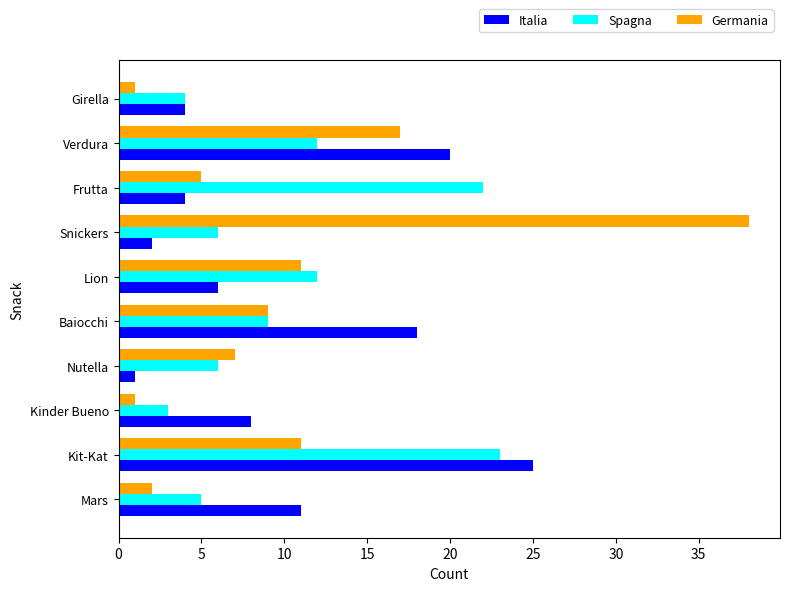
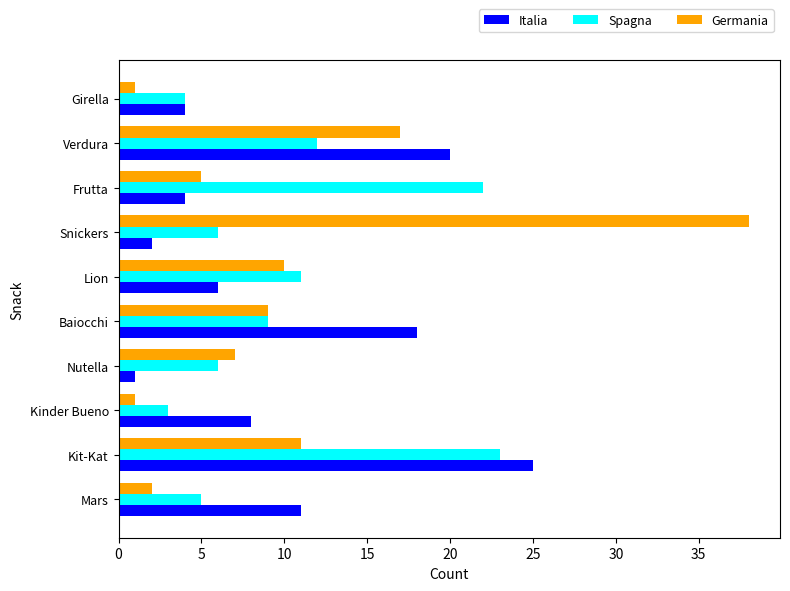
Germania, Lion: 11 -> 10
Spagna, Lion: 12 -> 11
